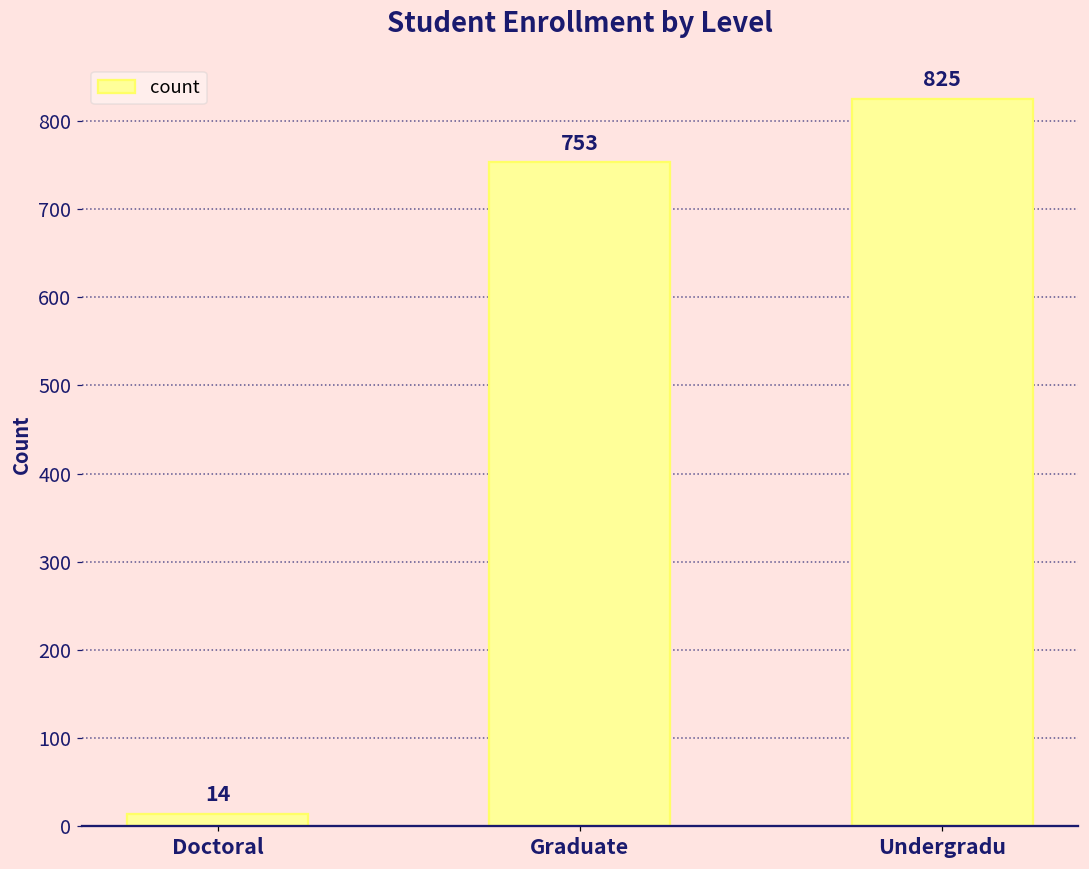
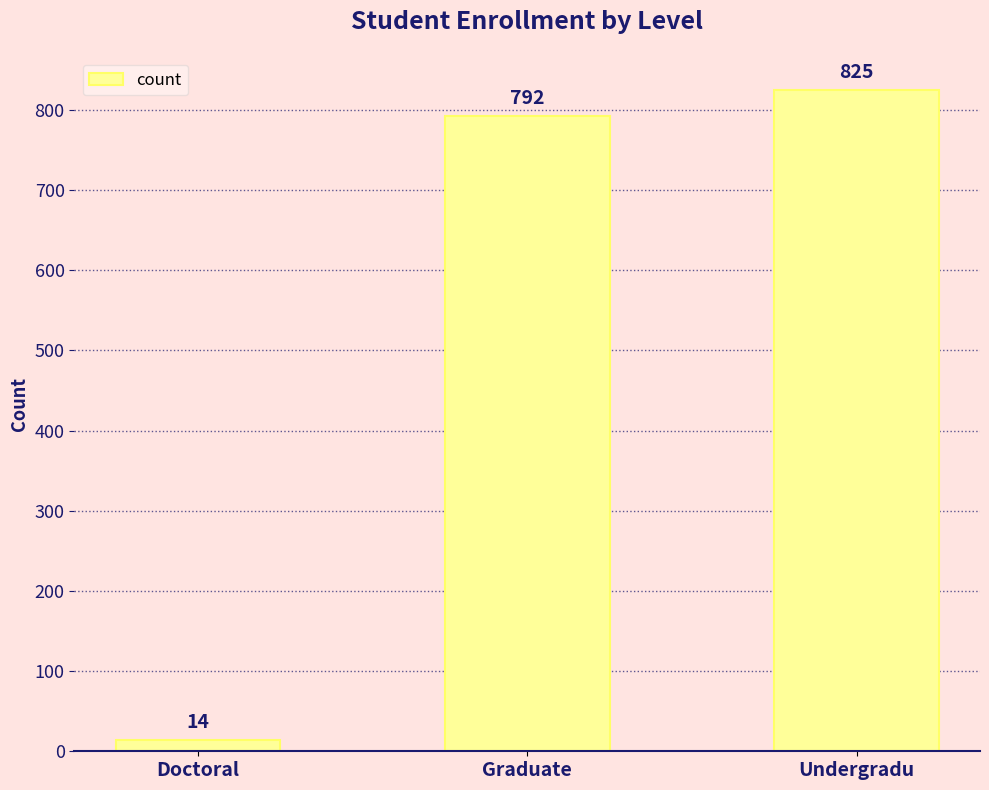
Graduate: 753 -> 792
